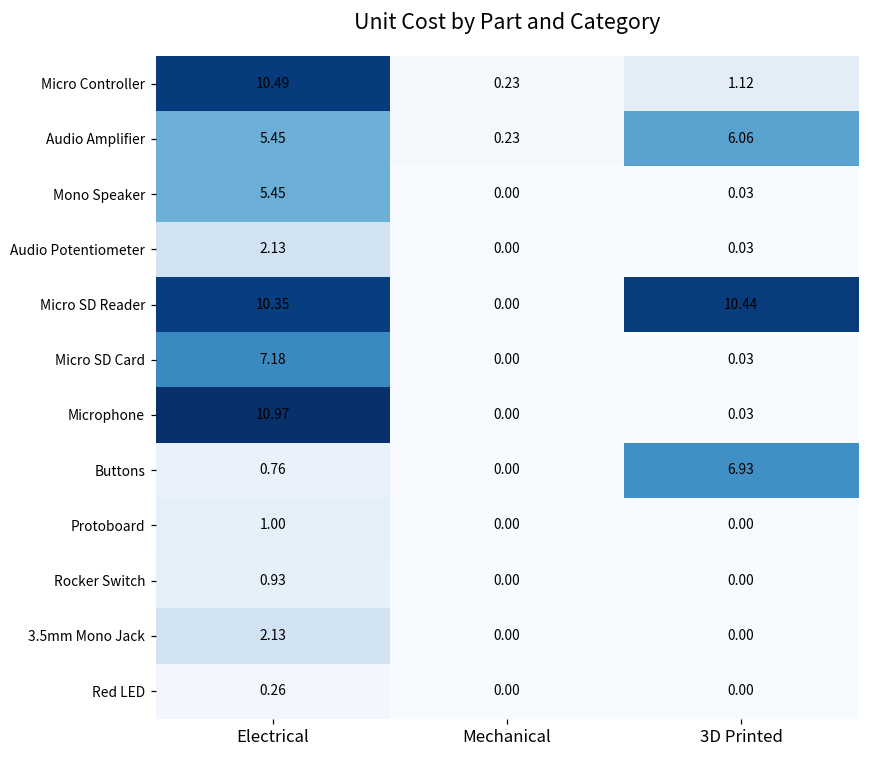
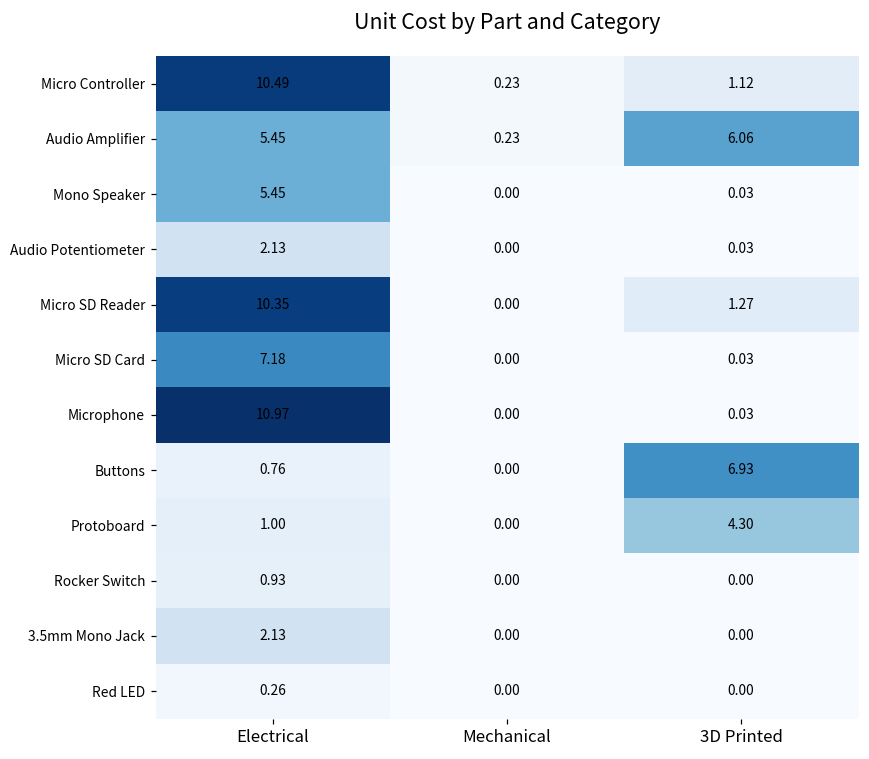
Micro SD Reader, 3D Printed: 10.44 -> 1.27
Protoboard, 3D Printed: 0.00 -> 4.30
